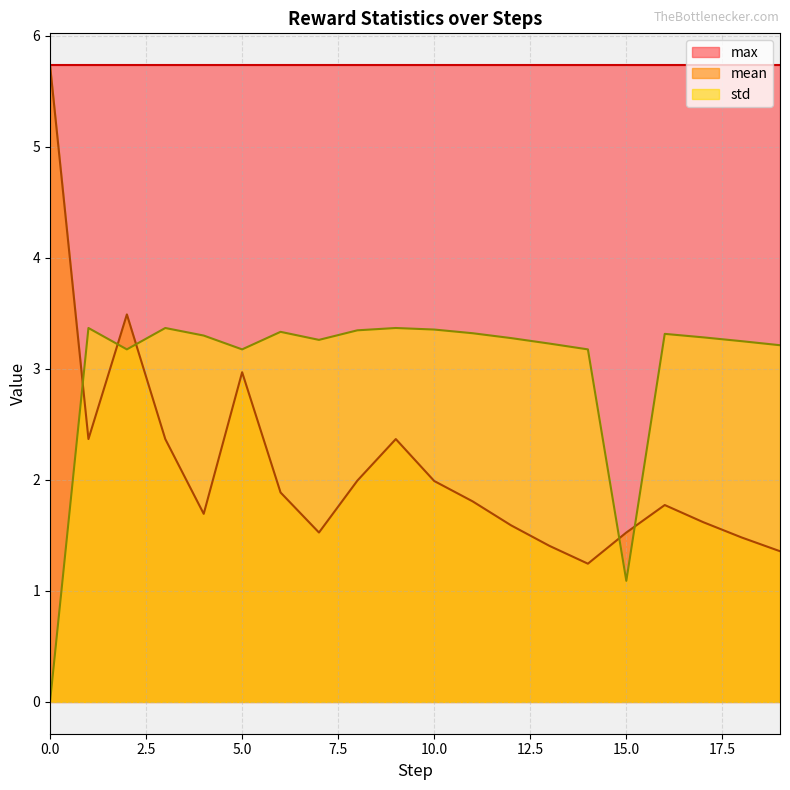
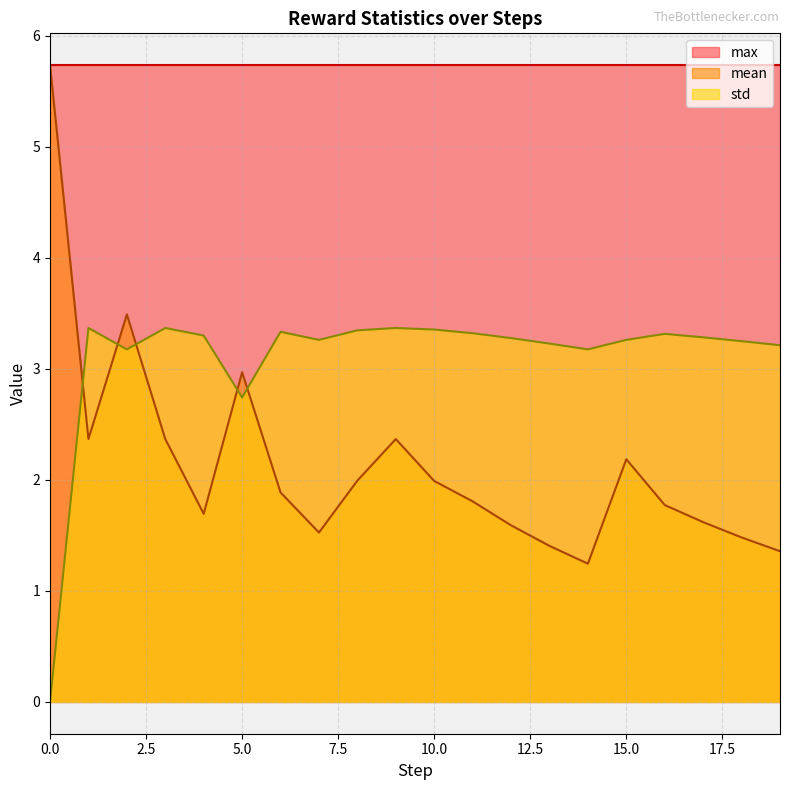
std, 5.0: 3.17 -> 2.74
mean, 15.0: 1.53 -> 2.19
std, 15.0: 1.09 -> 3.26
